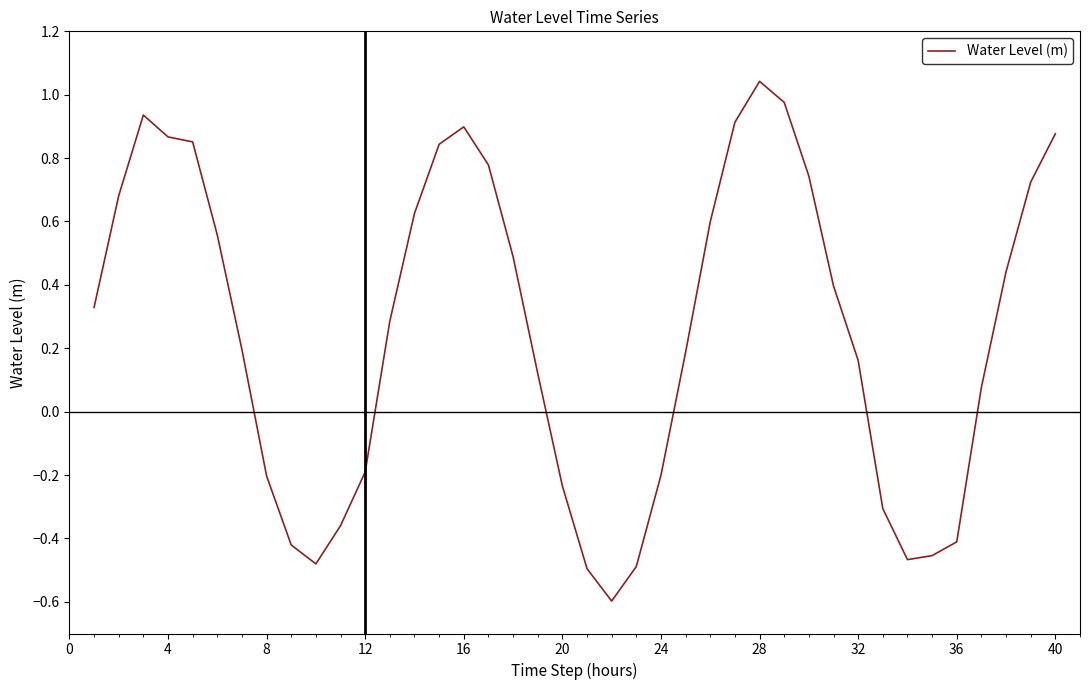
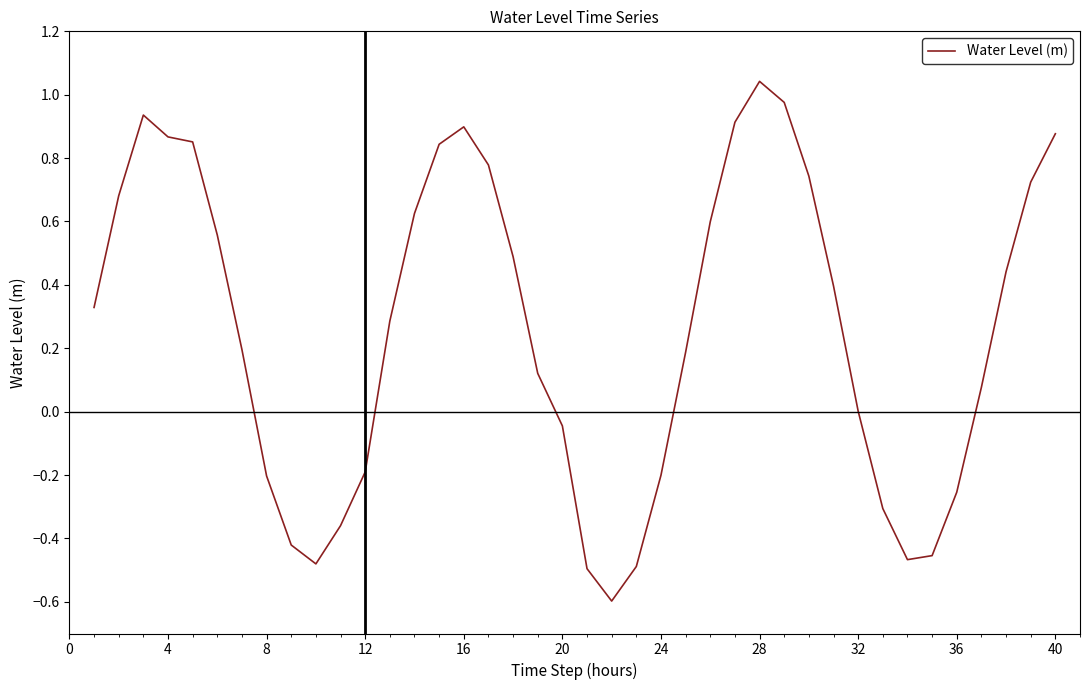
20: -0.23 -> -0.04
32: 0.16 -> 0.00
36: -0.41 -> -0.25
